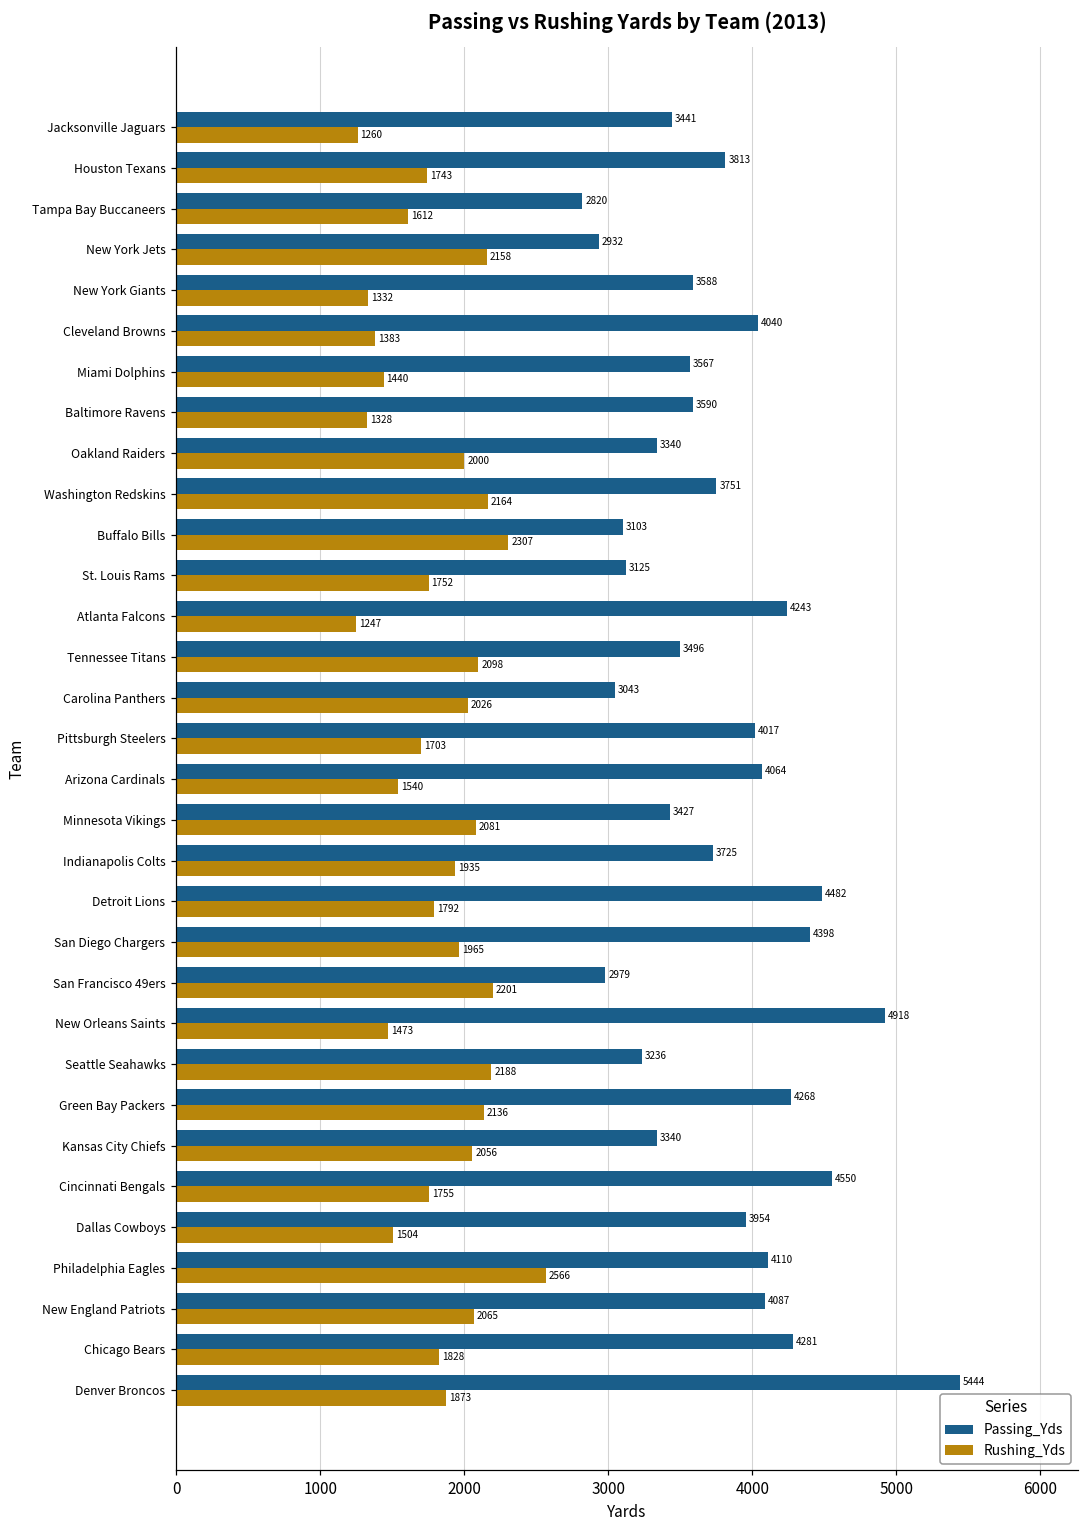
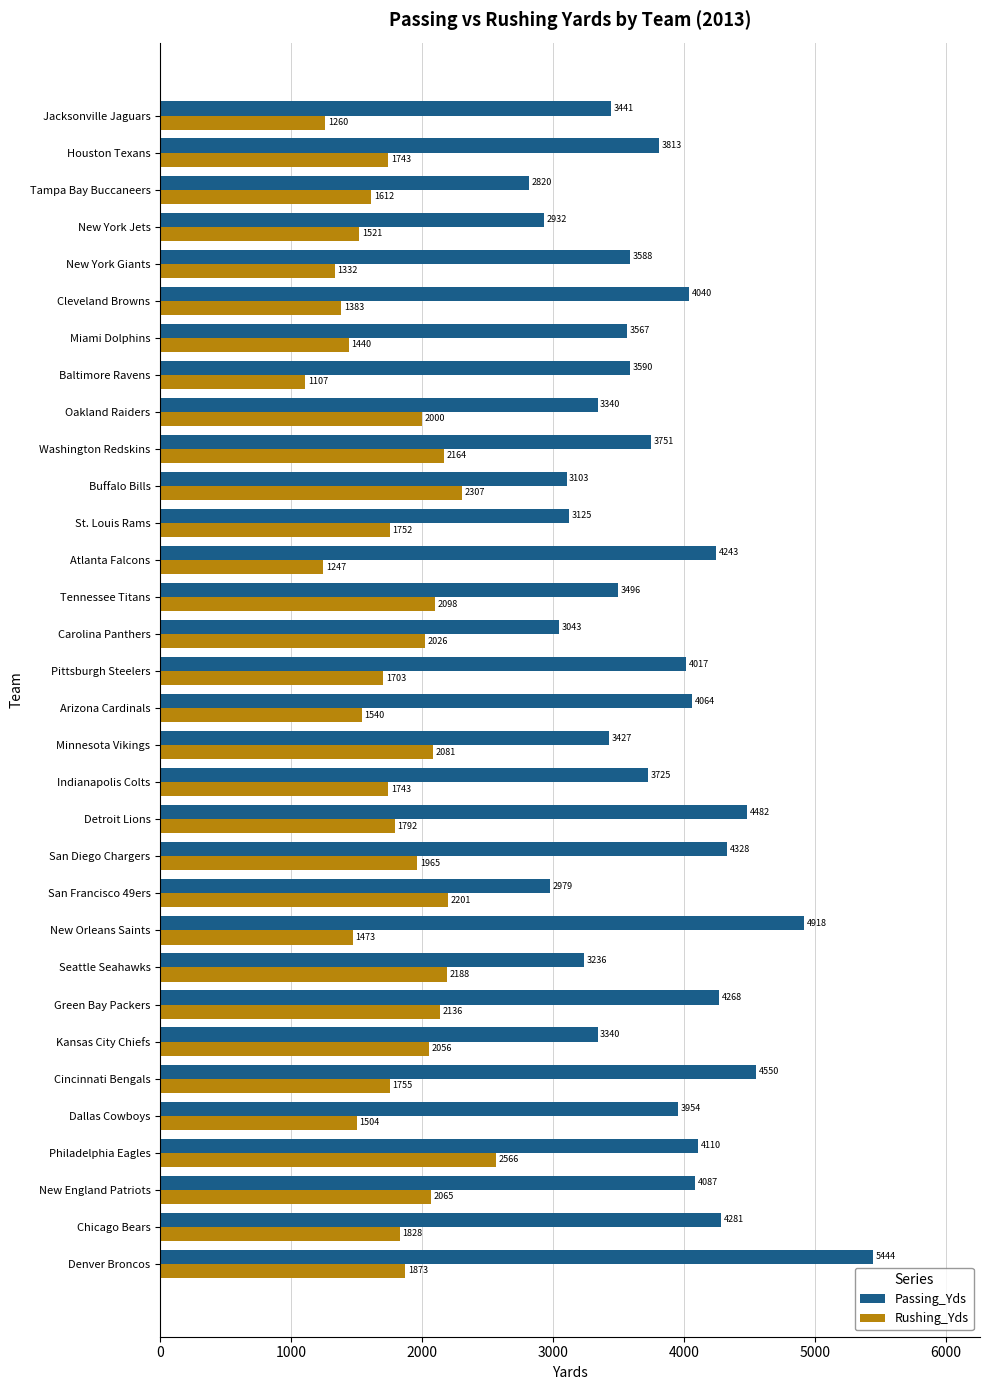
Rushing_Yds, New York Jets: 2158 -> 1521
Rushing_Yds, Baltimore Ravens: 1328 -> 1107
Rushing_Yds, Indianapolis Colts: 1935 -> 1743
Passing_Yds, San Diego Chargers: 4398 -> 4328
